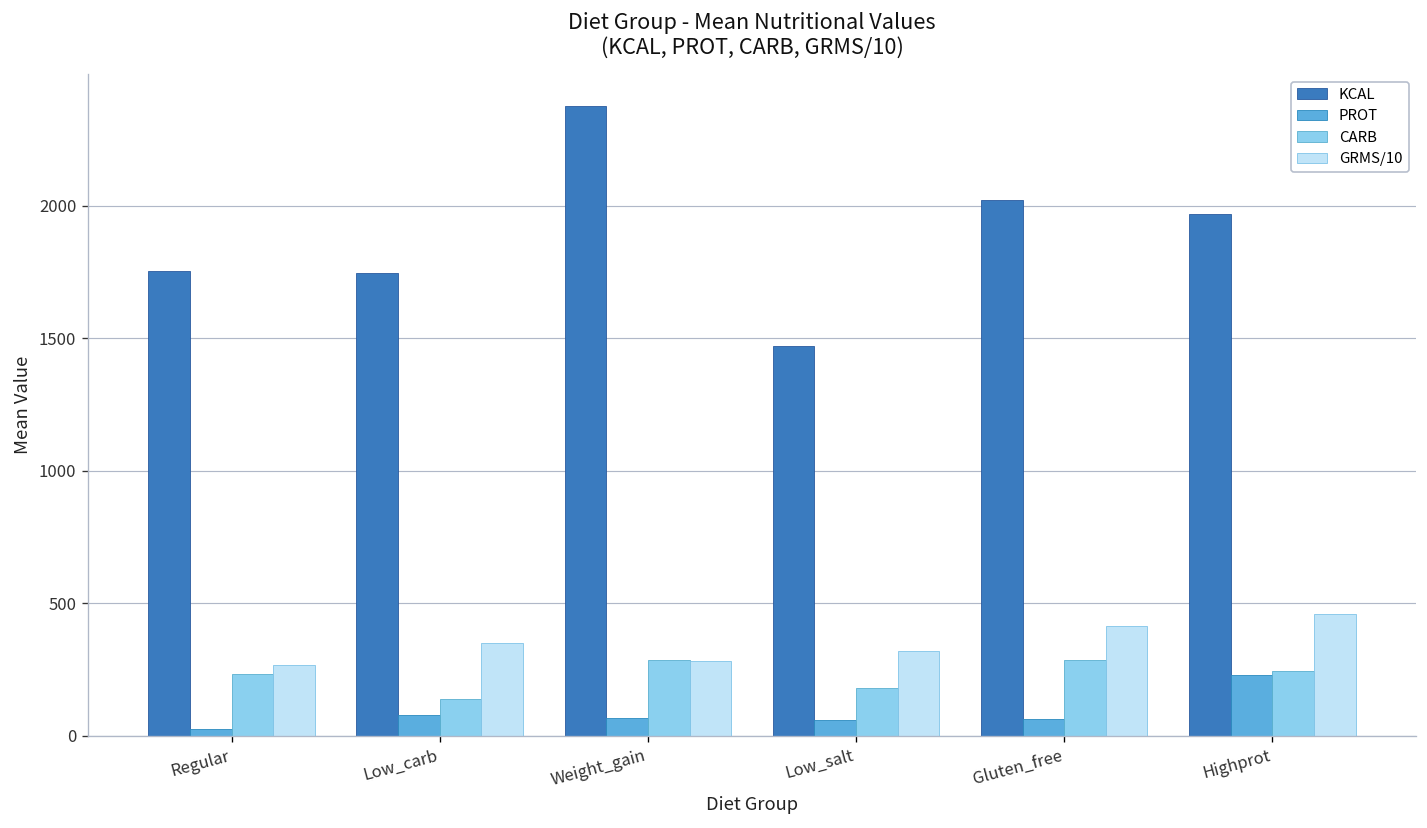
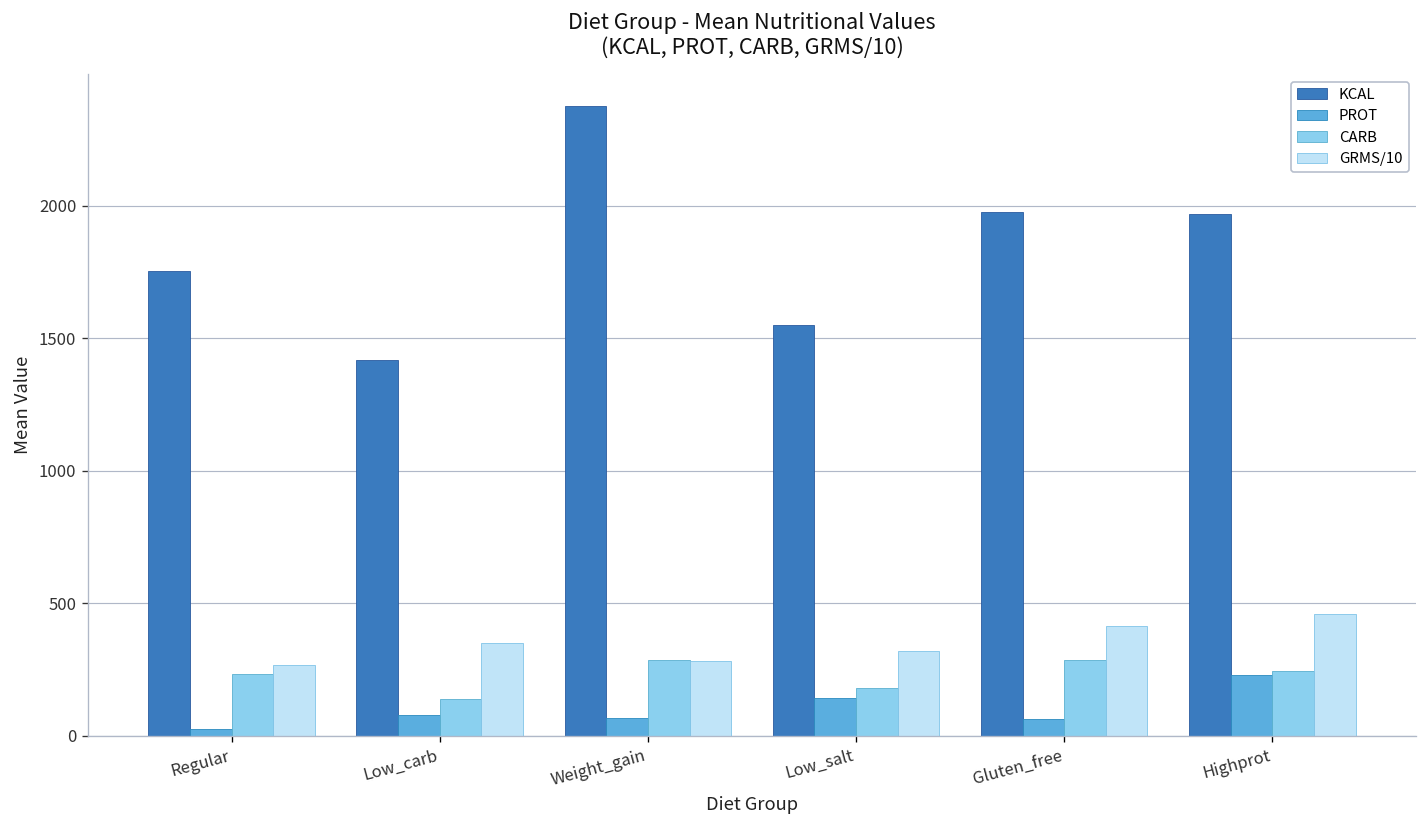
KCAL, Low_carb: 1750 -> 1420
KCAL, Low_salt: 1470 -> 1550
PROT, Low_salt: 60 -> 140
KCAL, Gluten_free: 2020 -> 1980
